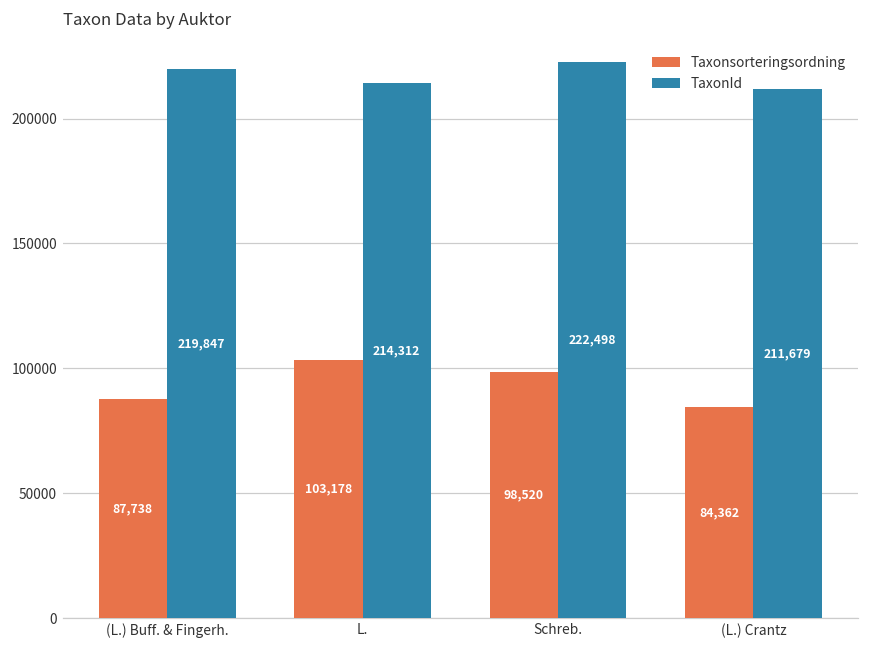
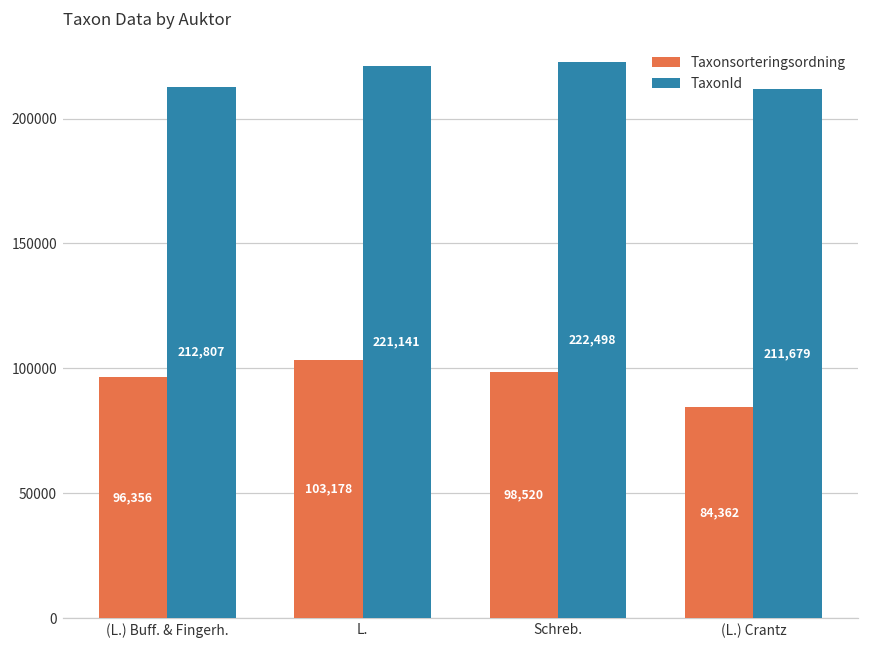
Taxonsorteringsordning, (L.) Buff. & Fingerh.: 87,738 -> 96,356
TaxonId, (L.) Buff. & Fingerh.: 219,847 -> 212,807
TaxonId, L.: 214,312 -> 221,141
